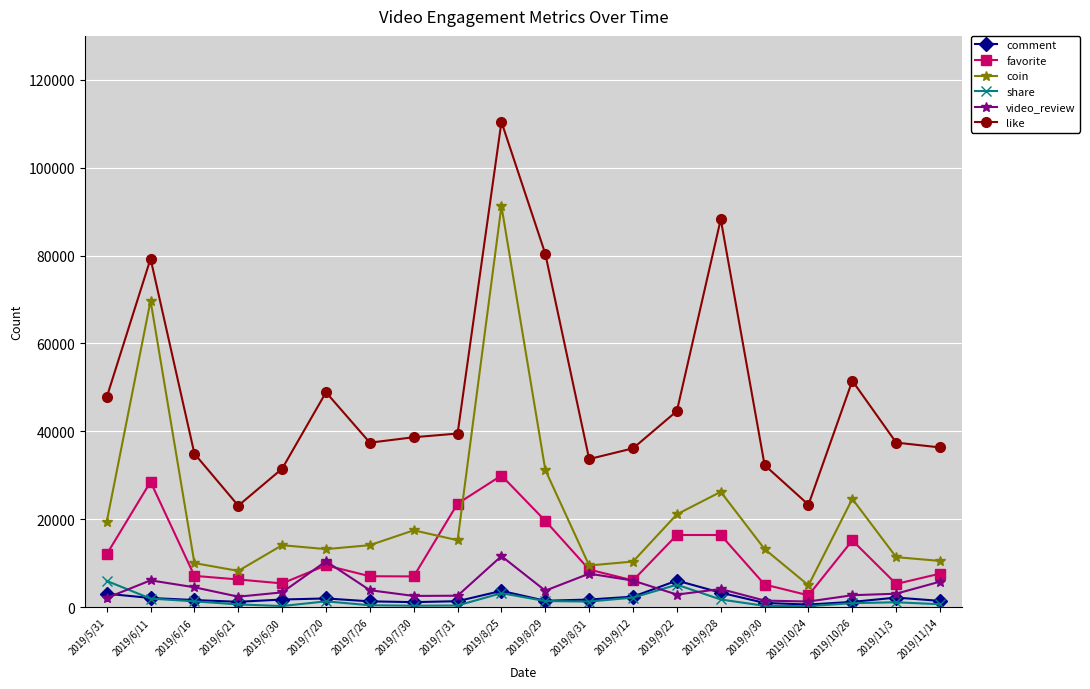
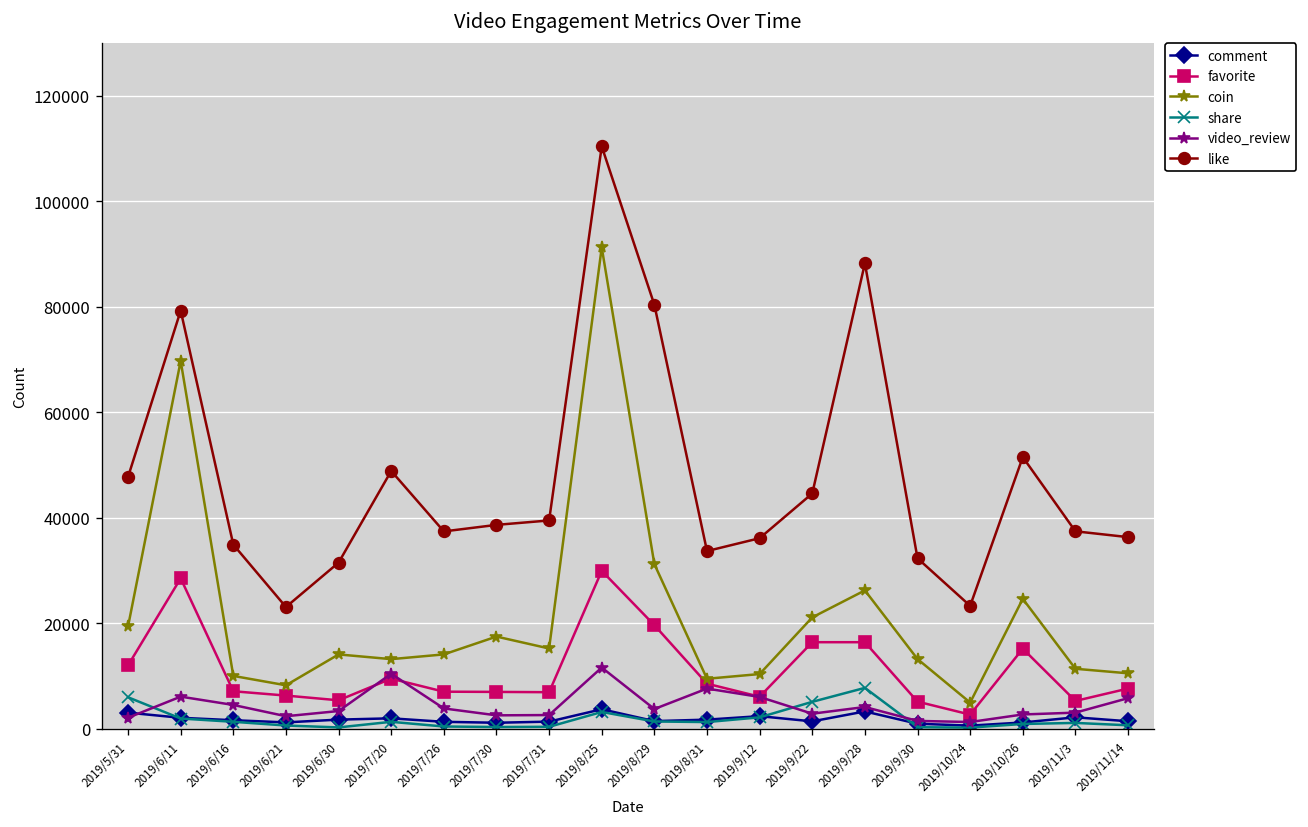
favorite, 2019/7/31: 24000 -> 7000
comment, 2019/9/22: 6000 -> 1000
share, 2019/9/28: 2000 -> 8000
